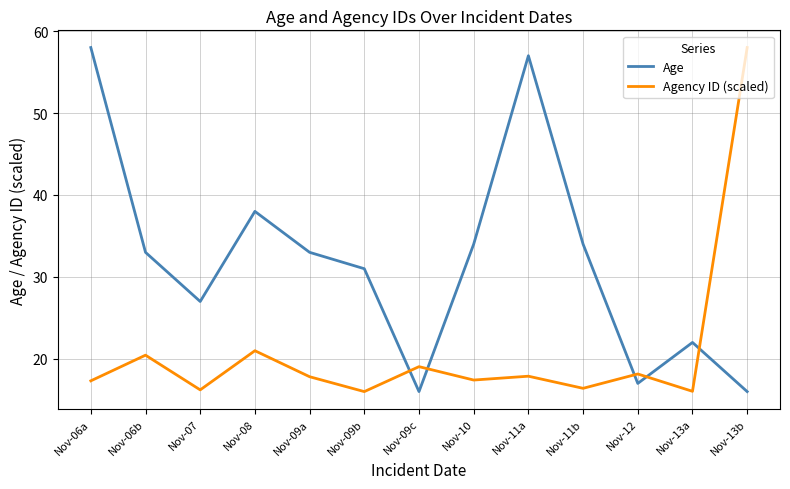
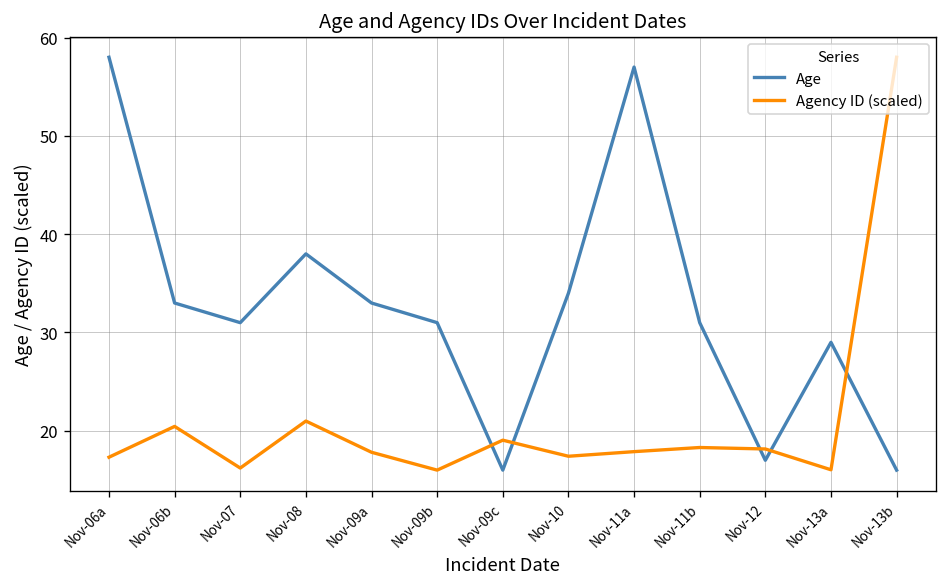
Age, Nov-07: 27 -> 31
Age, Nov-11b: 34 -> 31
Agency ID (scaled), Nov-11b: 16 -> 18
Age, Nov-13a: 22 -> 29
